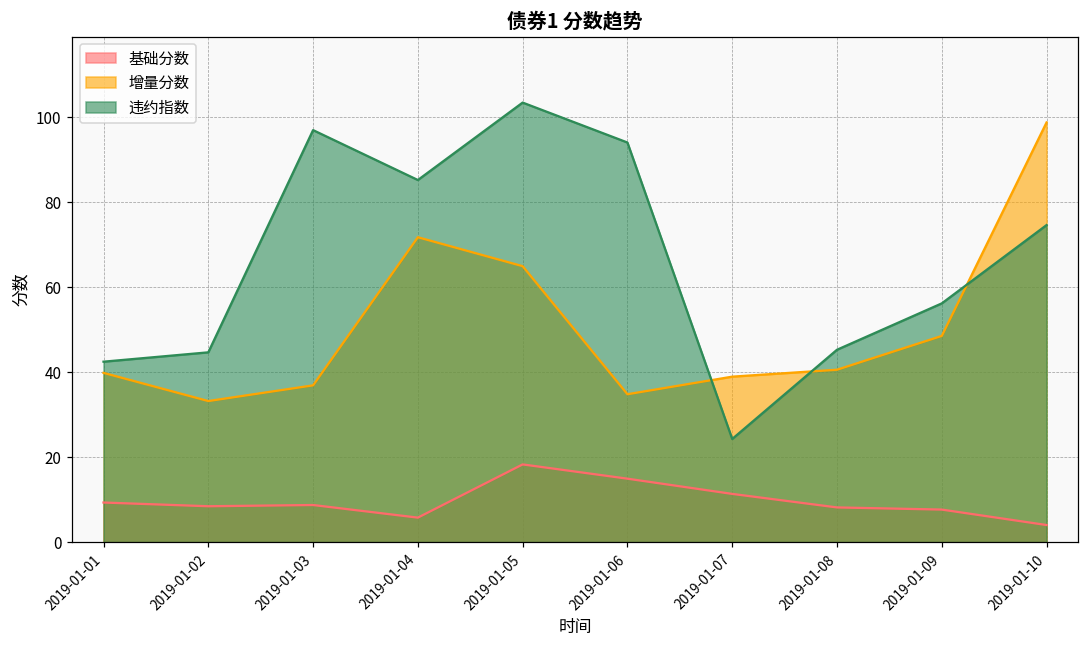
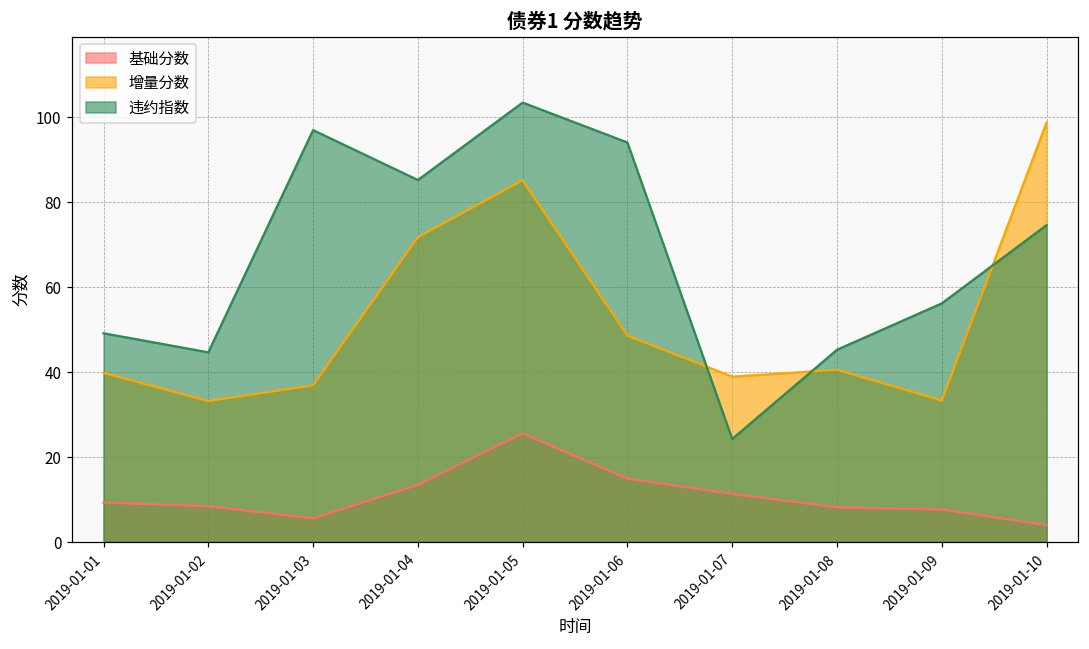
违约指数, 2019-01-01: 42 -> 49
基础分数, 2019-01-03: 9 -> 6
基础分数, 2019-01-04: 6 -> 13
基础分数, 2019-01-05: 18 -> 26
增量分数, 2019-01-05: 65 -> 85
增量分数, 2019-01-06: 35 -> 49
增量分数, 2019-01-09: 49 -> 33
